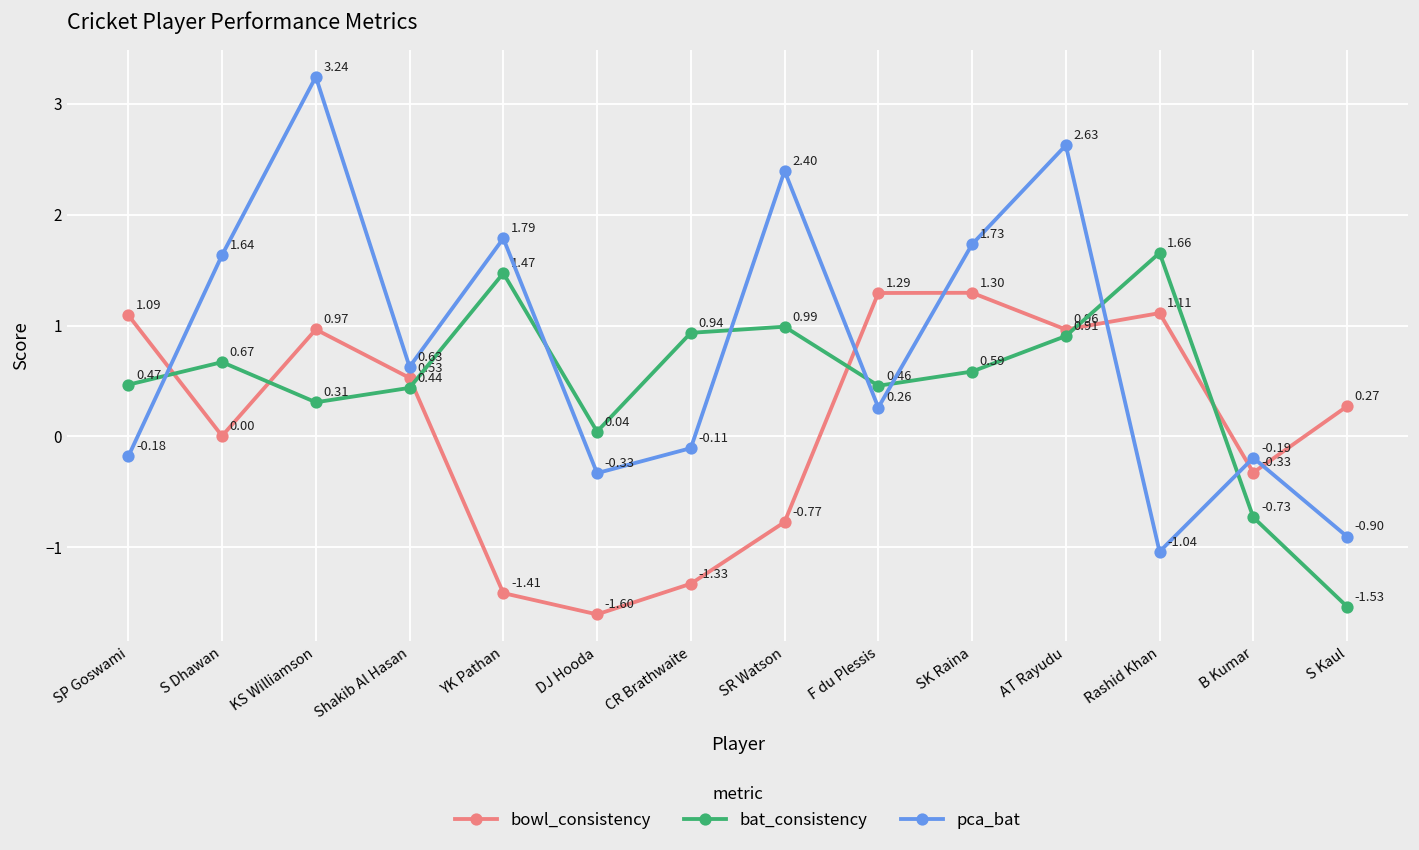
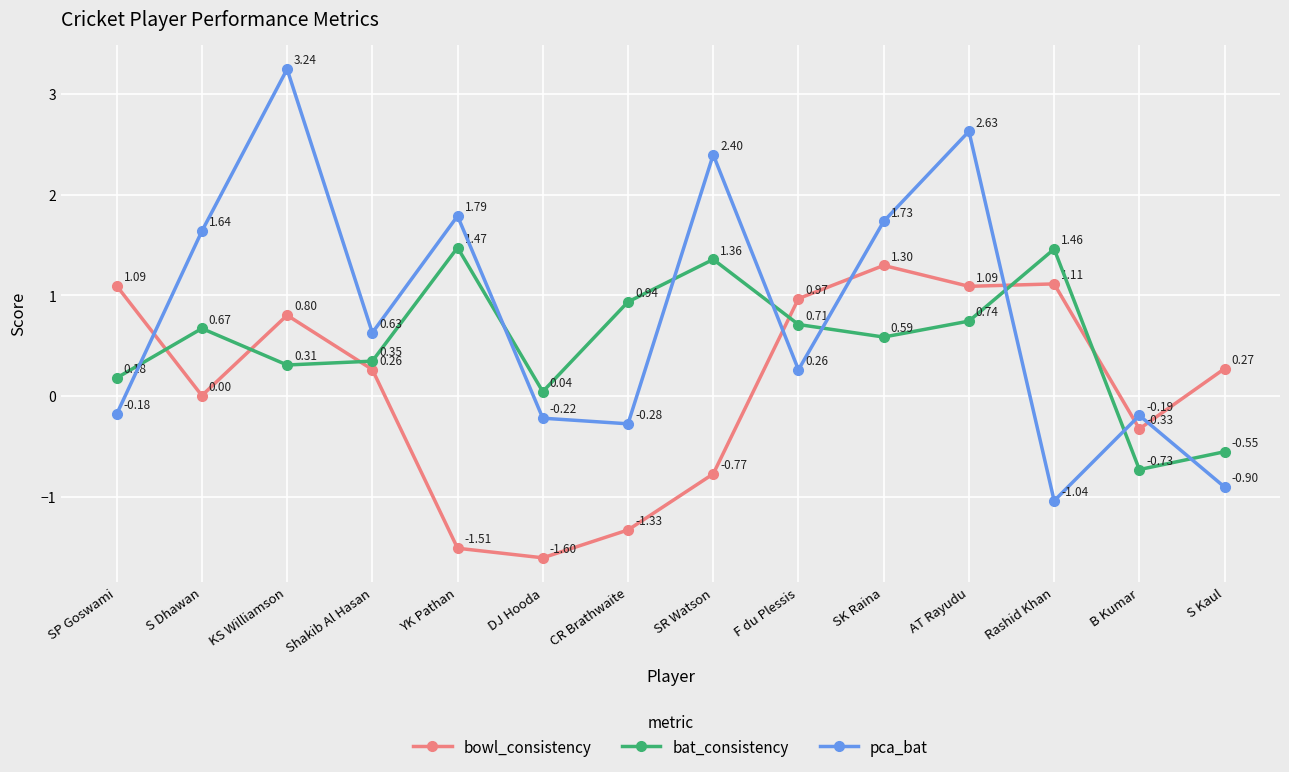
bat_consistency, SP Goswami: 0.47 -> 0.18
bowl_consistency, KS Williamson: 0.97 -> 0.80
bowl_consistency, Shakib Al Hasan: 0.53 -> 0.26
bat_consistency, Shakib Al Hasan: 0.44 -> 0.35
bowl_consistency, YK Pathan: -1.41 -> -1.51
pca_bat, DJ Hooda: -0.33 -> -0.22
pca_bat, CR Brathwaite: -0.11 -> -0.28
bat_consistency, SR Watson: 0.99 -> 1.36
bowl_consistency, F du Plessis: 1.29 -> 0.97
bat_consistency, F du Plessis: 0.46 -> 0.71
bowl_consistency, AT Rayudu: 0.96 -> 1.09
bat_consistency, AT Rayudu: 0.91 -> 0.74
bat_consistency, Rashid Khan: 1.66 -> 1.46
bat_consistency, S Kaul: -1.53 -> -0.55
